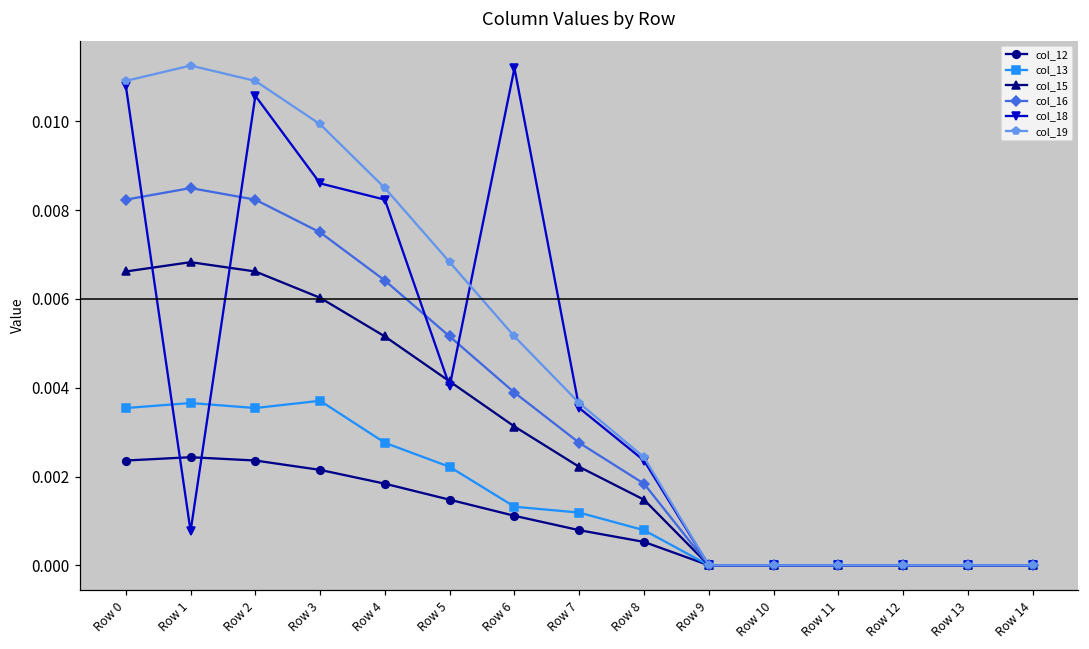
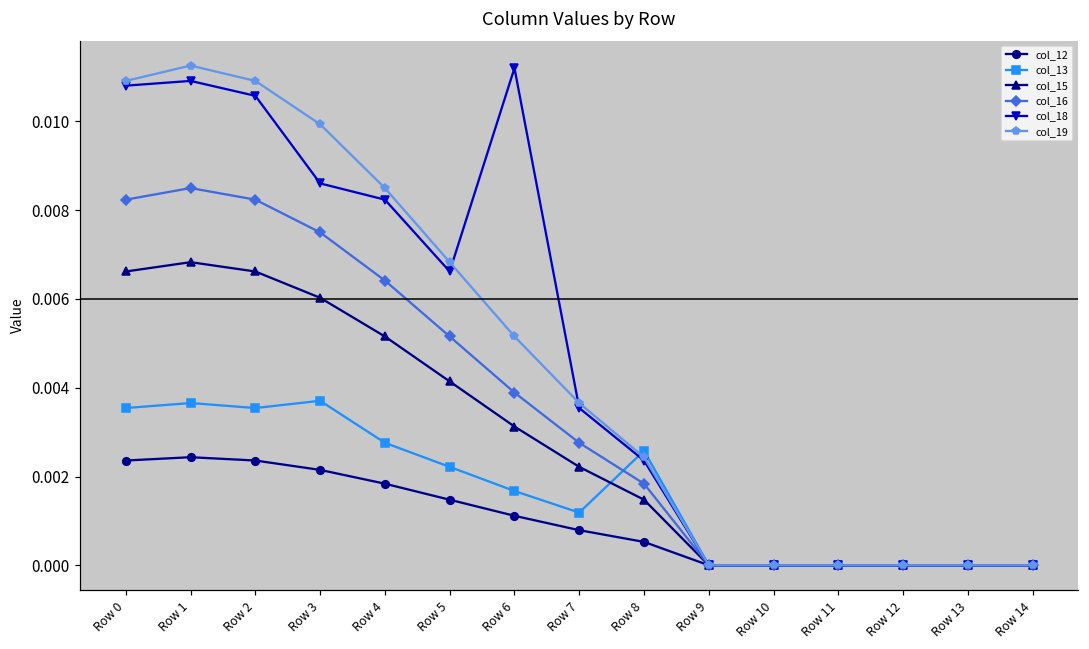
col_18, Row 1: 0.0008 -> 0.0109
col_18, Row 5: 0.0040 -> 0.0066
col_13, Row 6: 0.0013 -> 0.0017
col_13, Row 8: 0.0008 -> 0.0026
